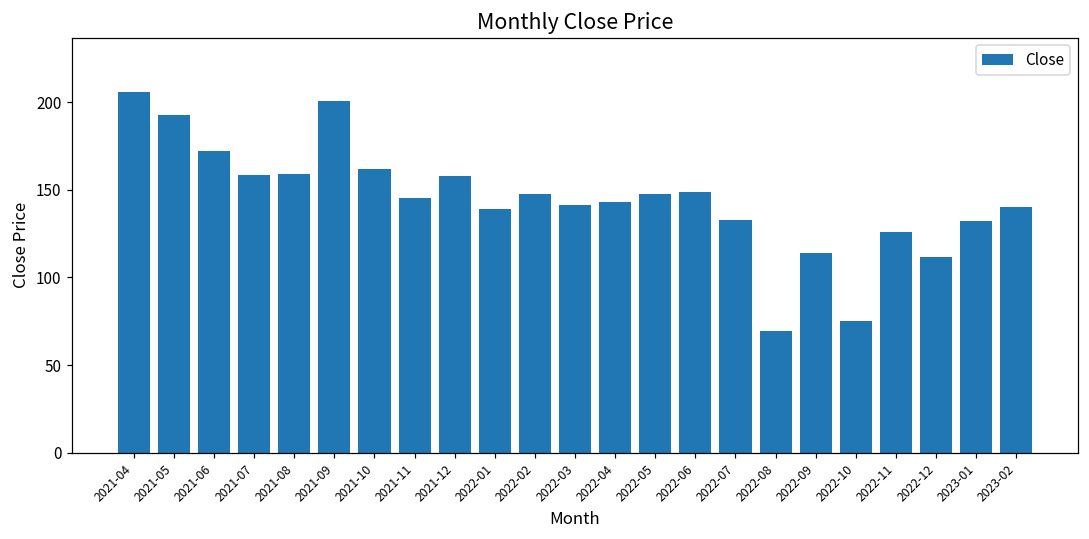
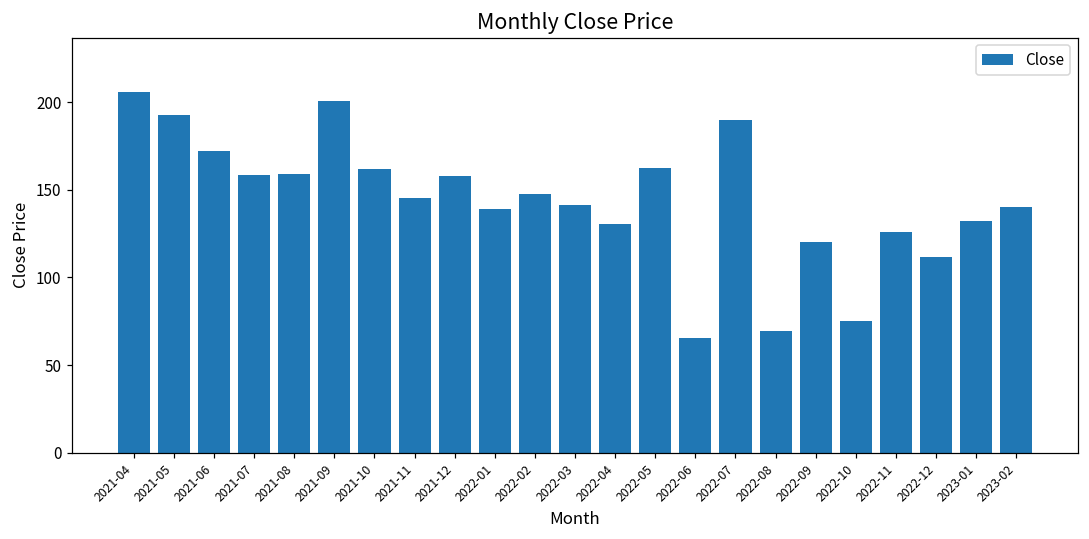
2022-04: 143 -> 131
2022-05: 148 -> 162
2022-06: 149 -> 65
2022-07: 133 -> 190
2022-09: 114 -> 120
